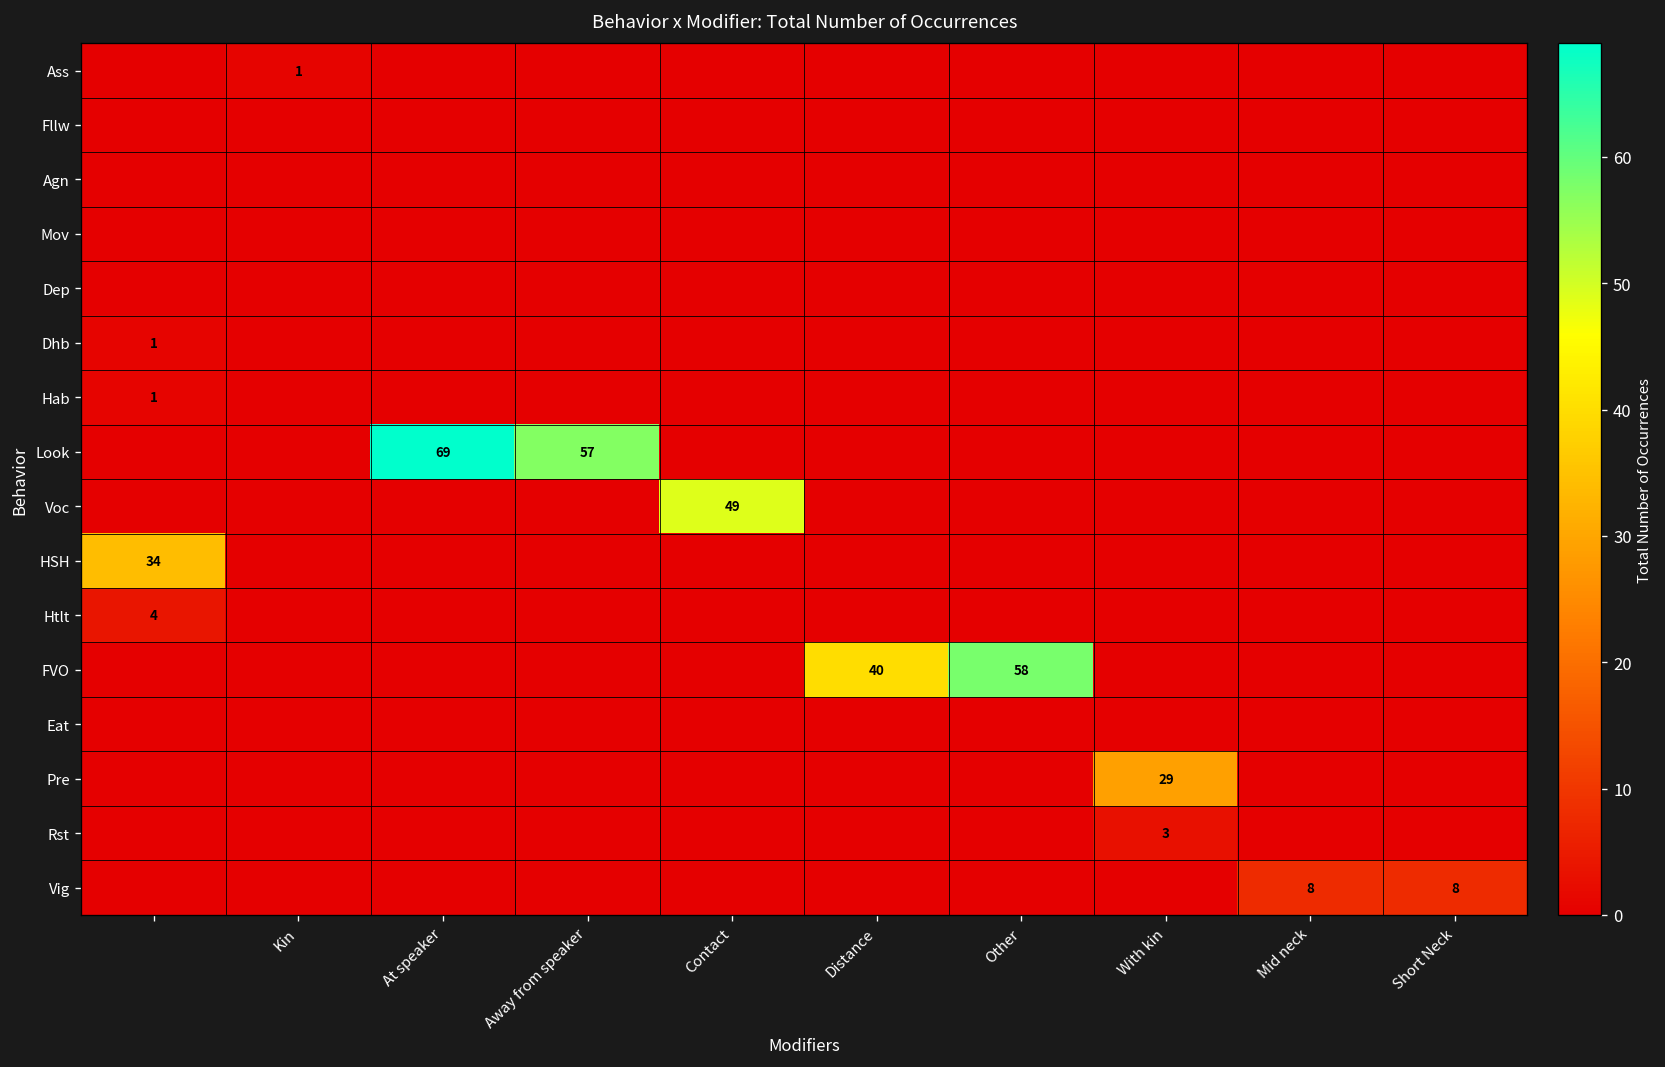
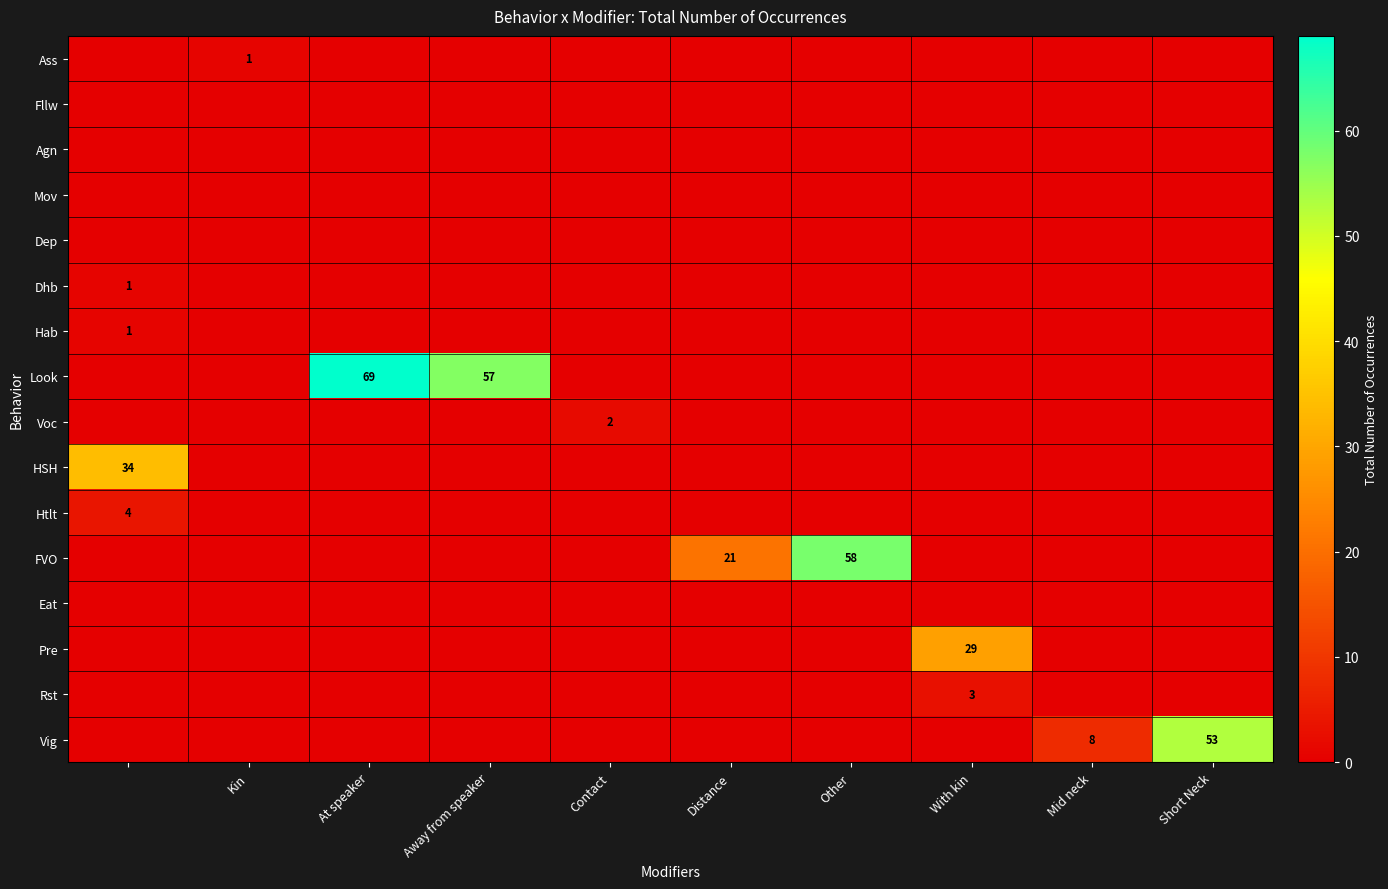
Voc, Contact: 49 -> 2
FVO, Distance: 40 -> 21
Vig, Short Neck: 8 -> 53
